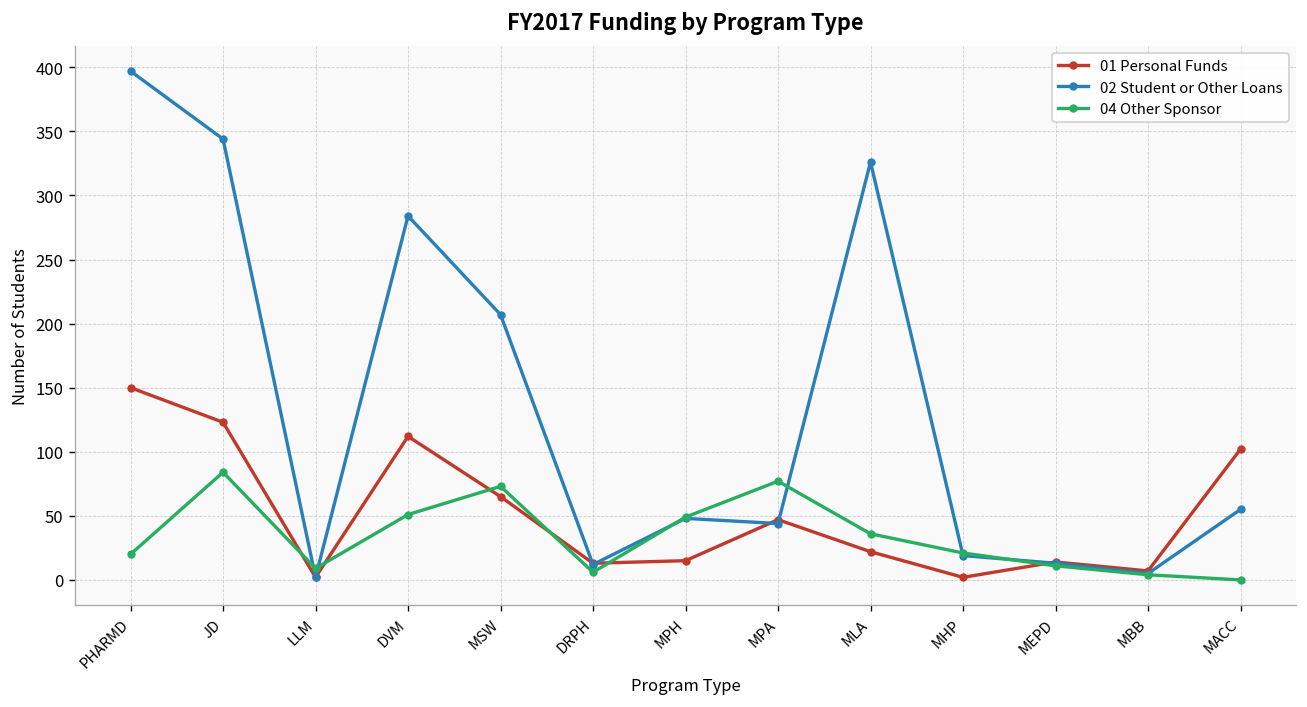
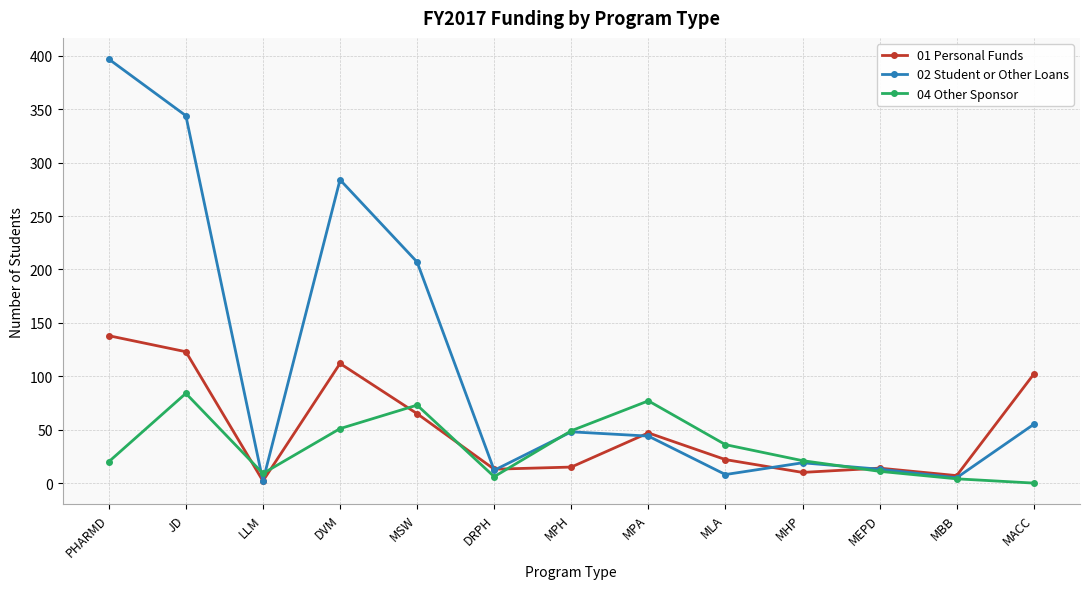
01 Personal Funds, PHARMD: 150 -> 138
02 Student or Other Loans, MLA: 326 -> 8
01 Personal Funds, MHP: 2 -> 10
